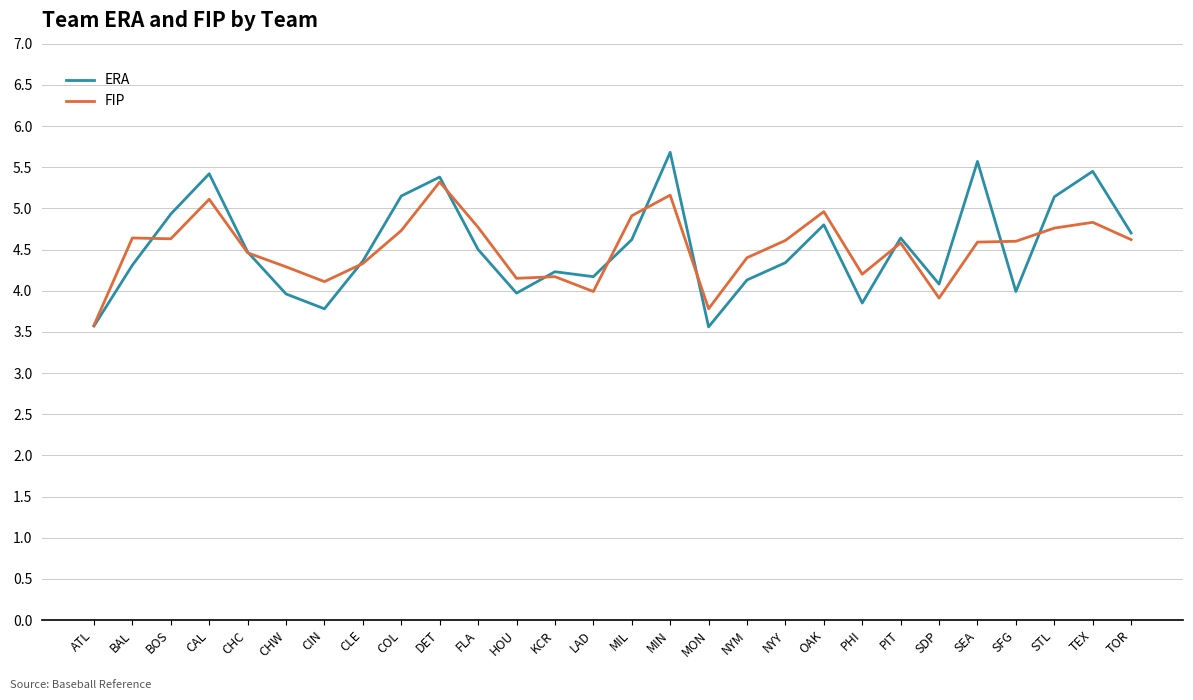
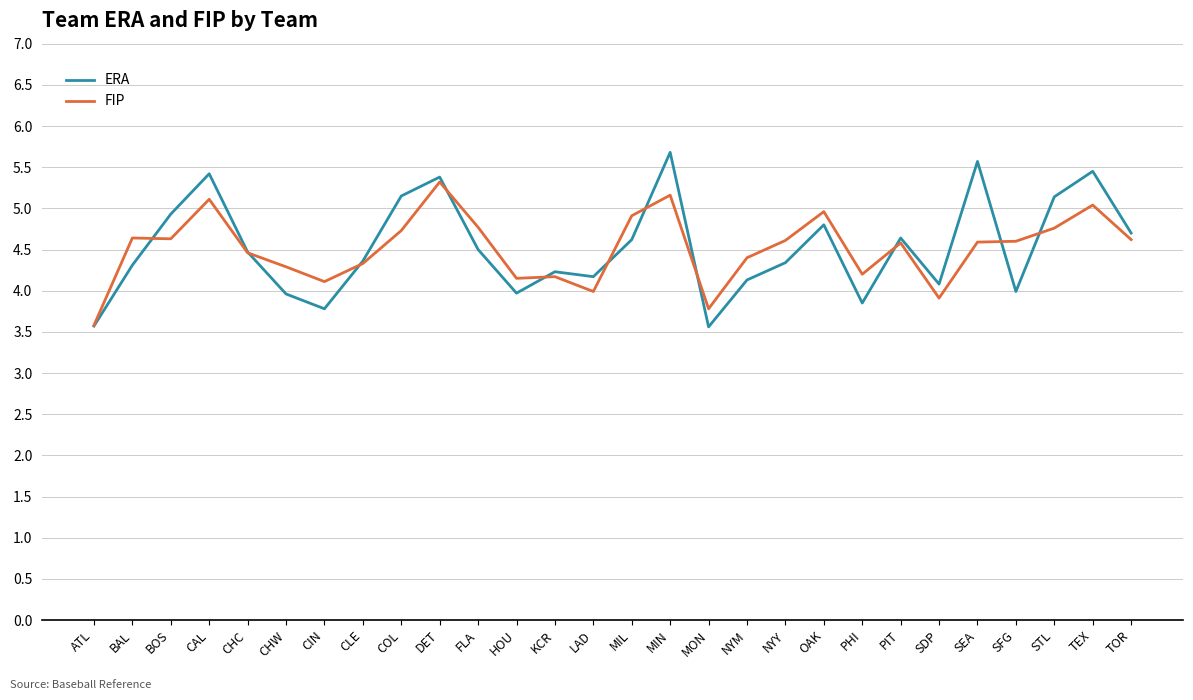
FIP, TEX: 4.8 -> 5.0
